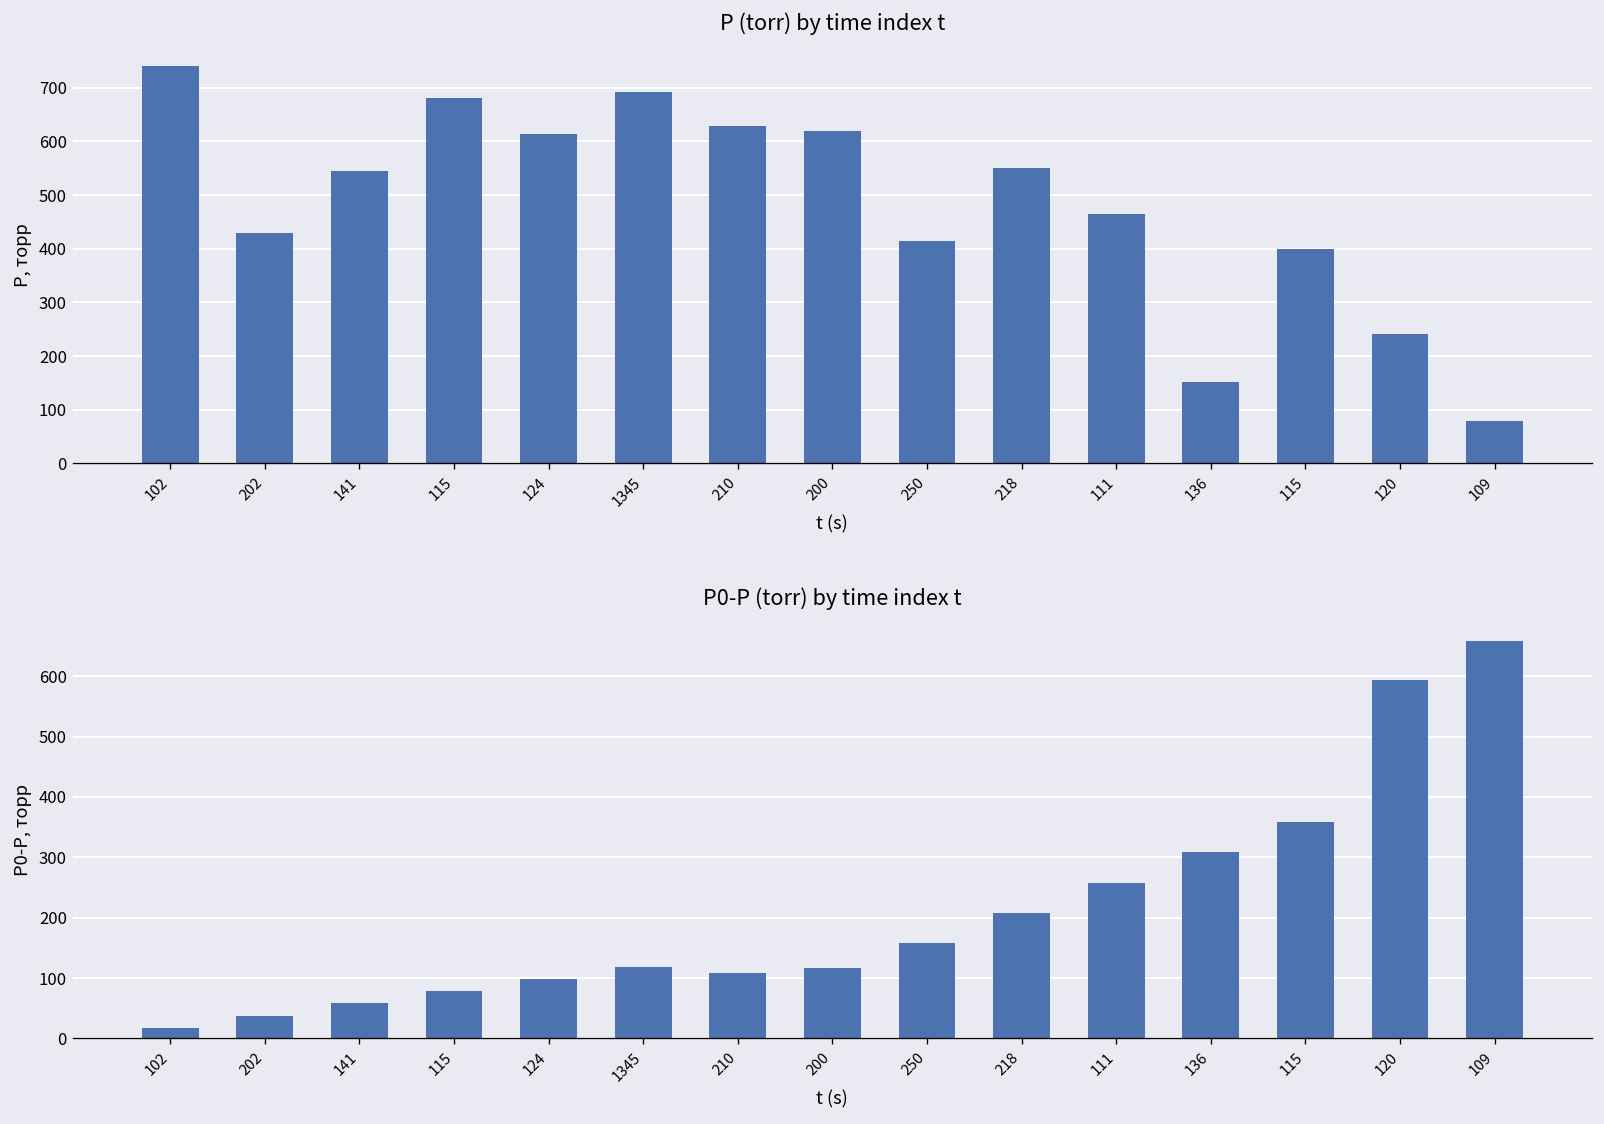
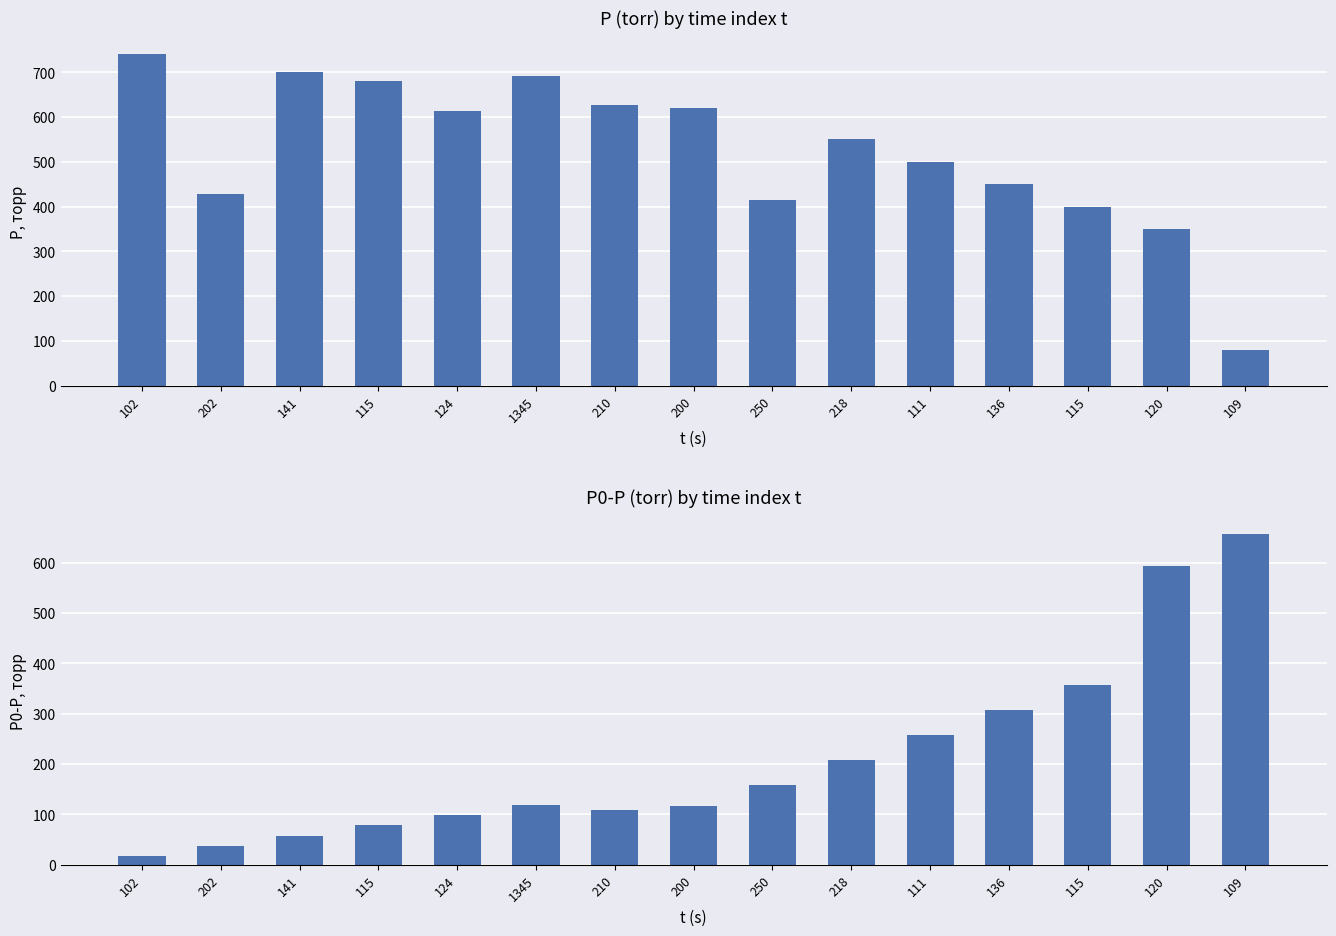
P (torr) by time index t, 141: 540 -> 700
P (torr) by time index t, 111: 470 -> 500
P (torr) by time index t, 136: 150 -> 450
P (torr) by time index t, 120: 240 -> 350
